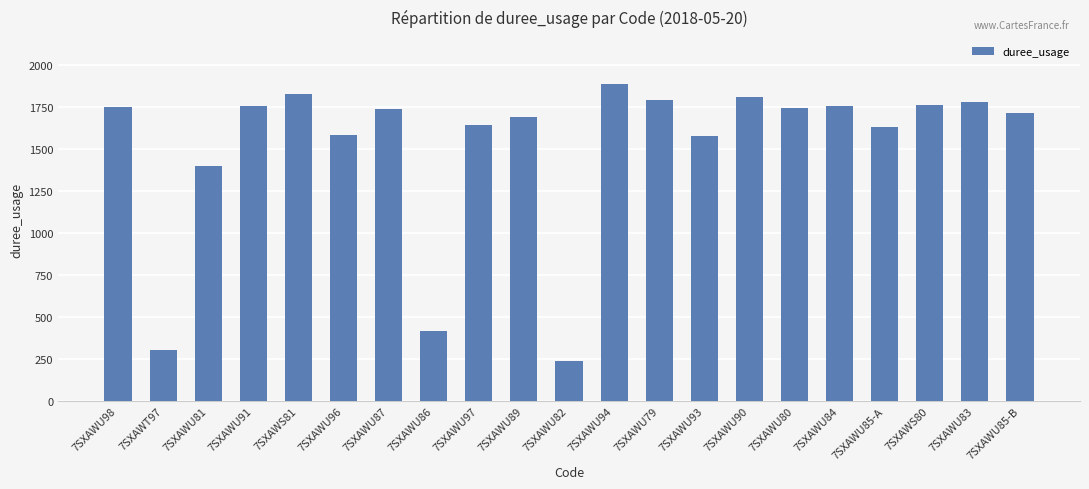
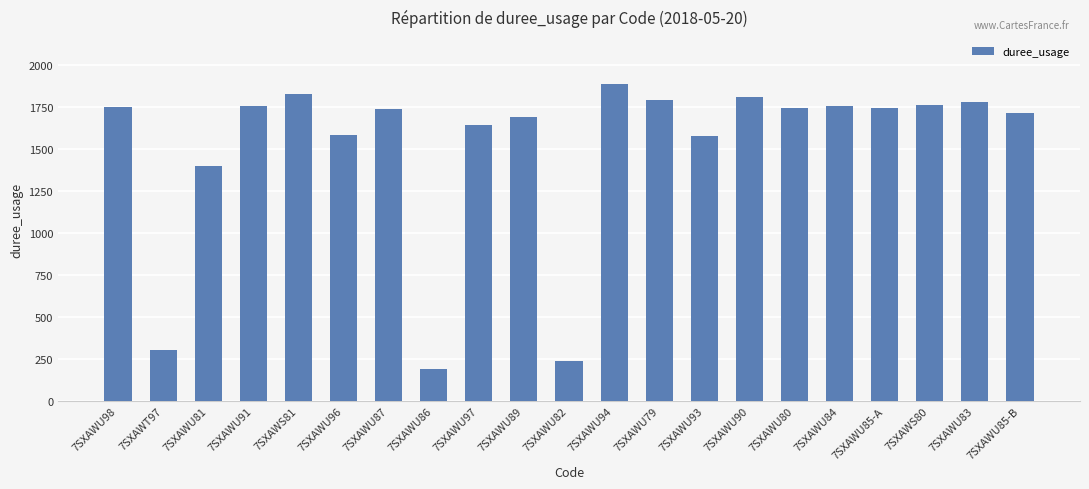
7SXAWU86: 420 -> 190
7SXAWU85-A: 1630 -> 1740
